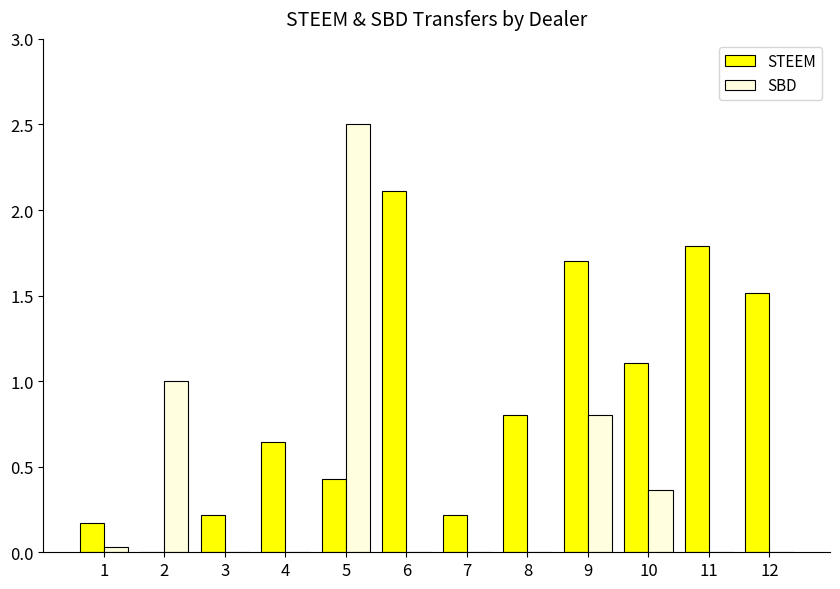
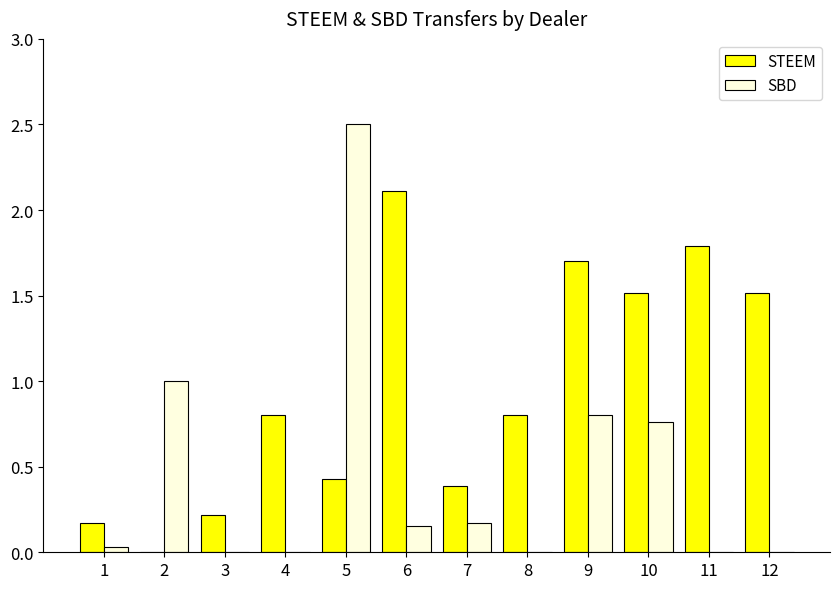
STEEM, 4: 0.64 -> 0.80
SBD, 6: 0.00 -> 0.15
STEEM, 7: 0.22 -> 0.39
SBD, 7: 0.00 -> 0.17
STEEM, 10: 1.11 -> 1.52
SBD, 10: 0.37 -> 0.76
